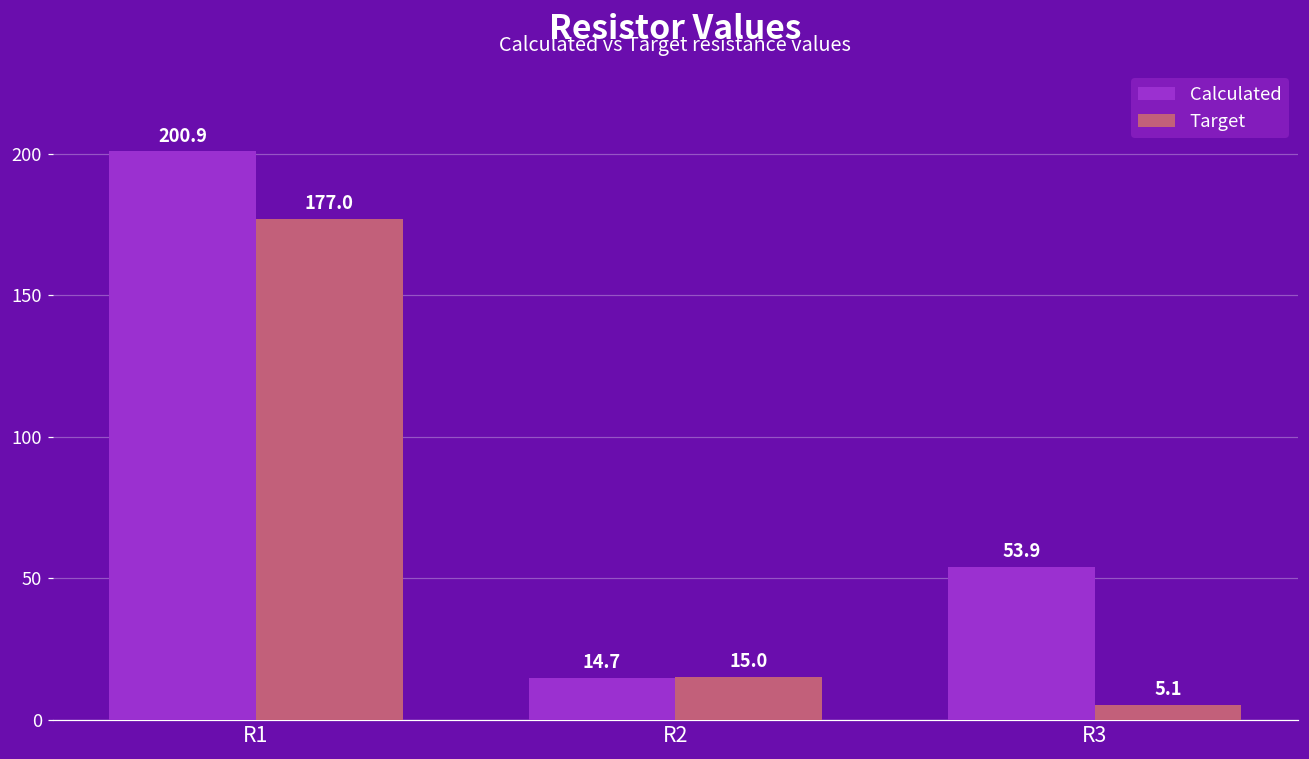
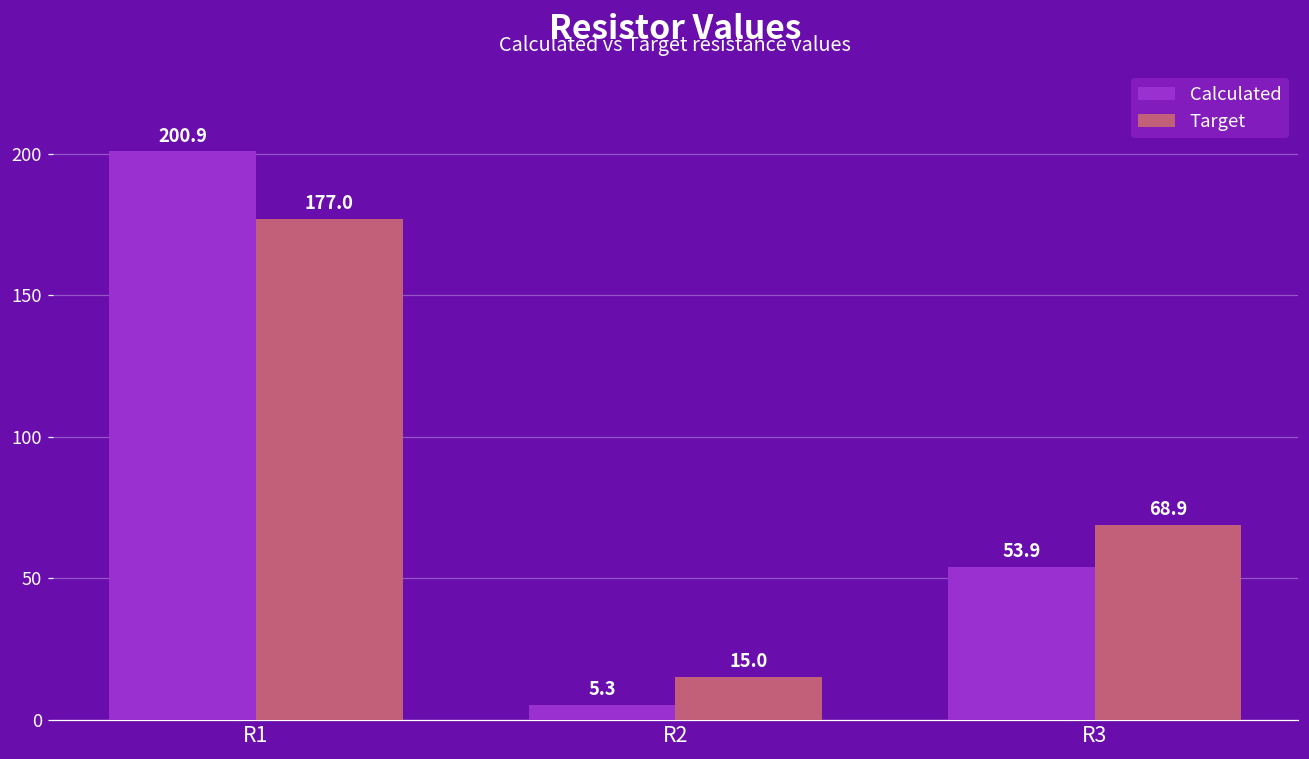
Calculated, R2: 14.7 -> 5.3
Target, R3: 5.1 -> 68.9
